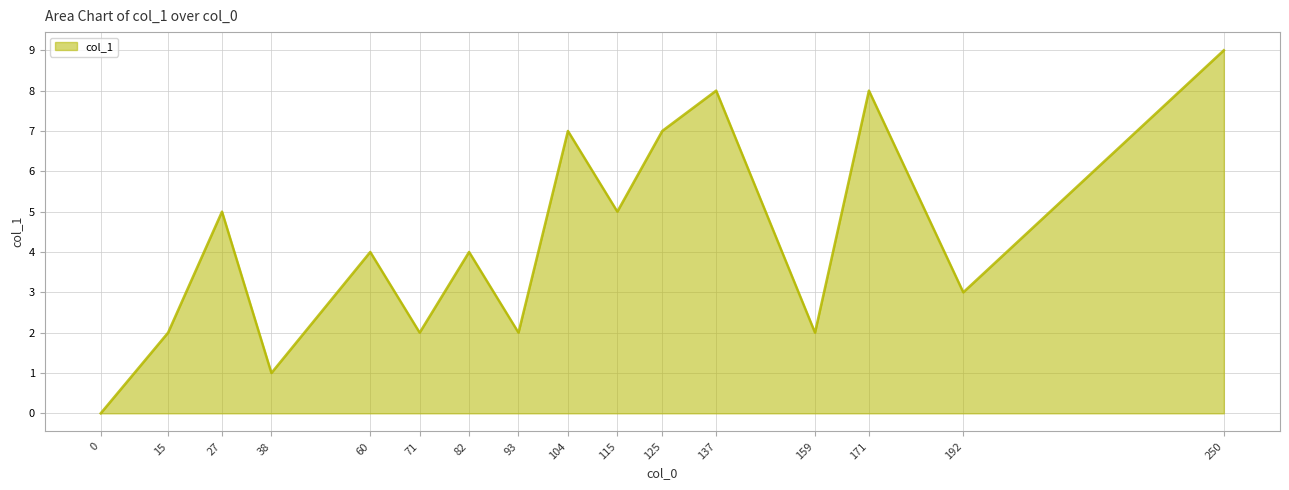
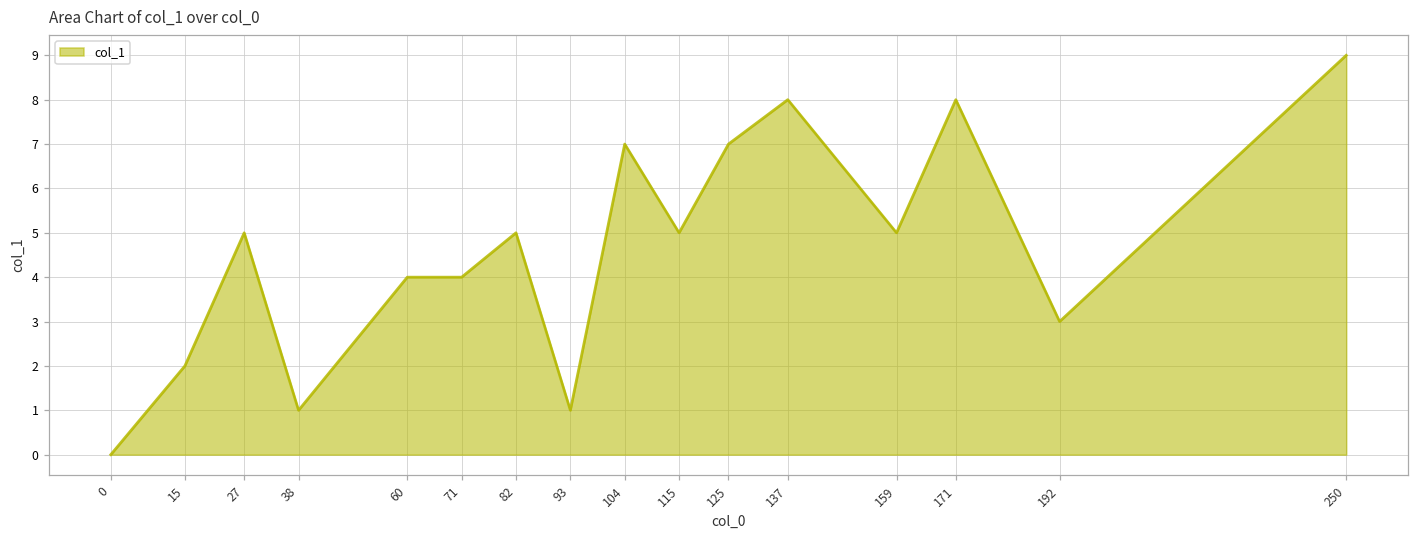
71: 2 -> 4
82: 4 -> 5
93: 2 -> 1
159: 2 -> 5
